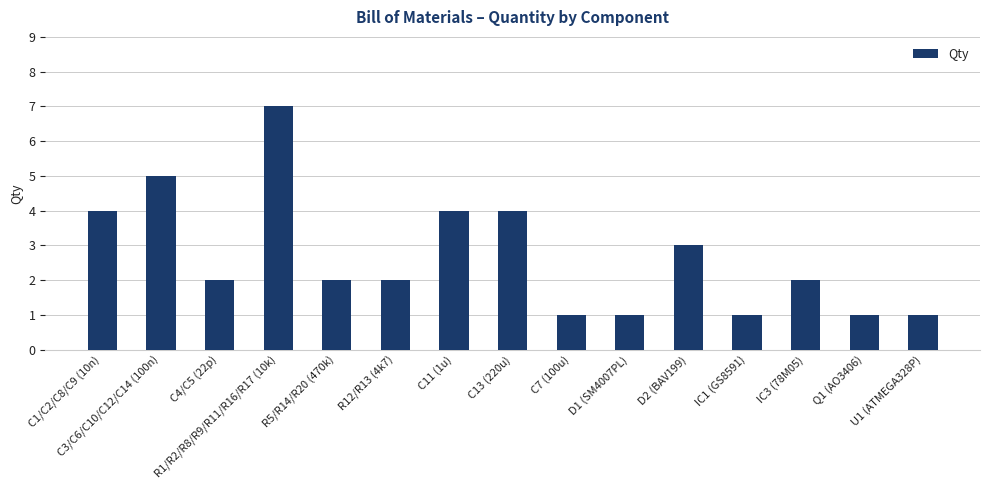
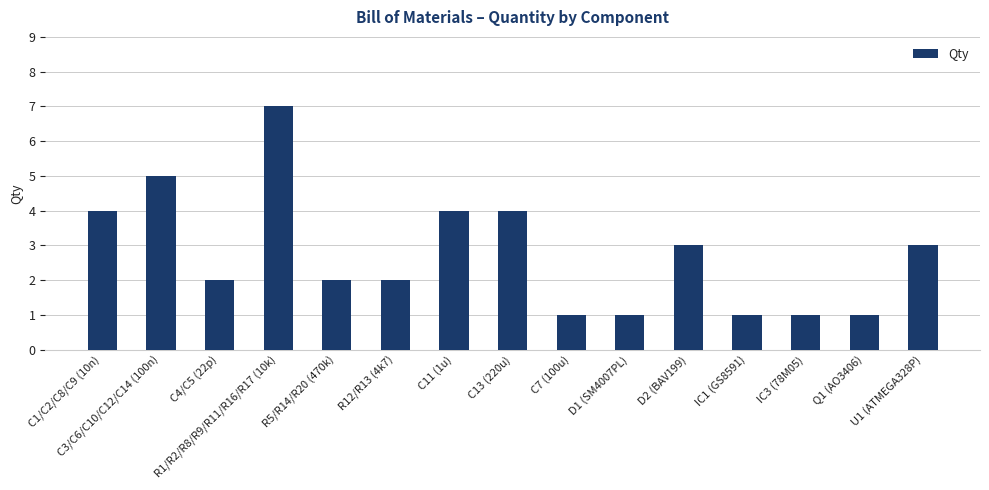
IC3 (78M05): 2 -> 1
U1 (ATMEGA328P): 1 -> 3
